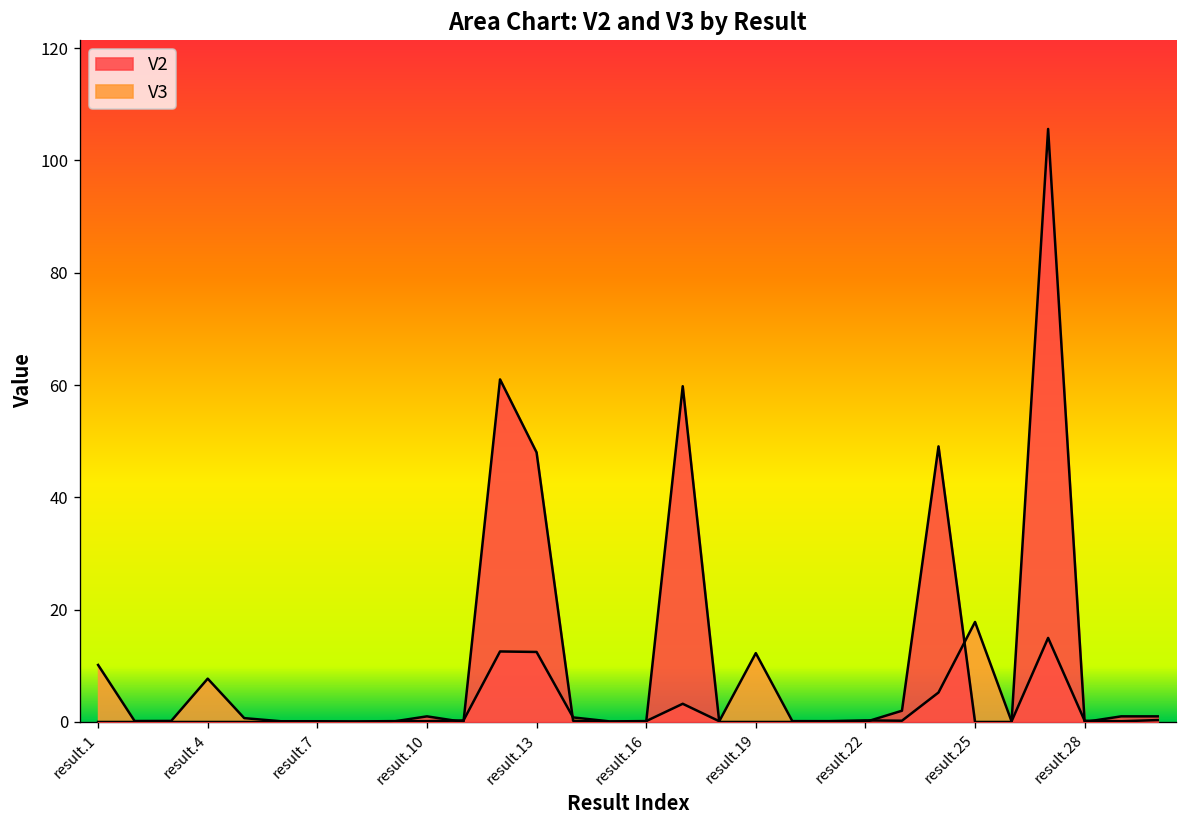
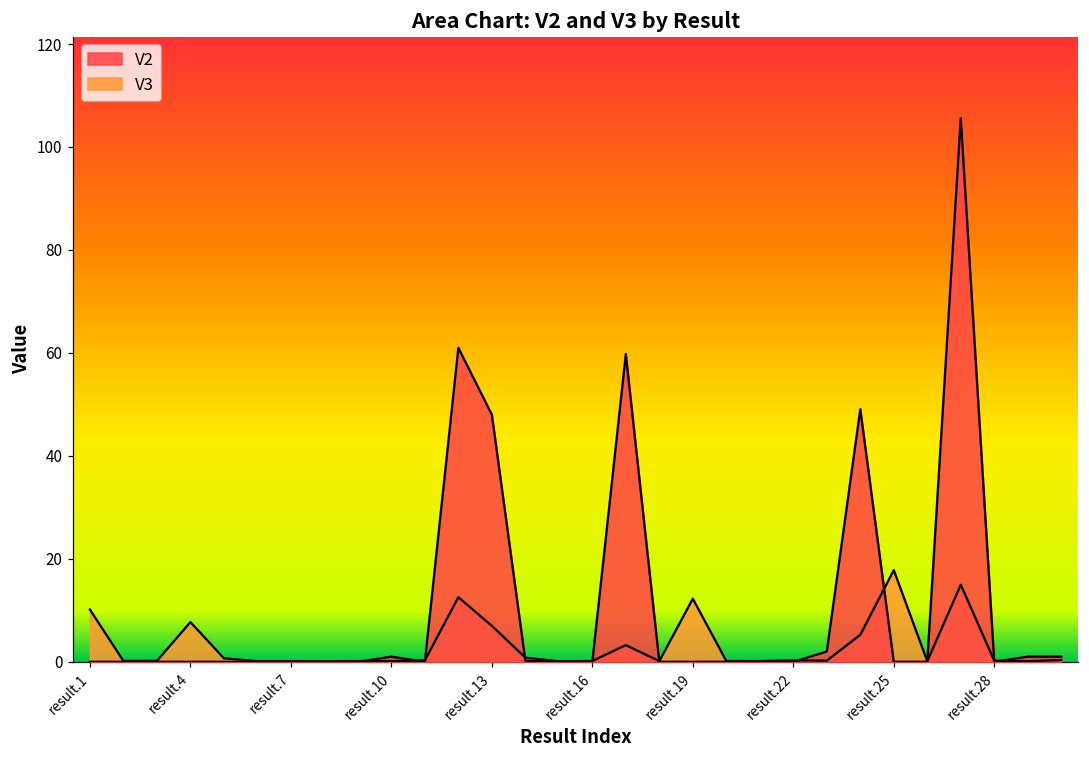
V3, result.13: 12 -> 7
